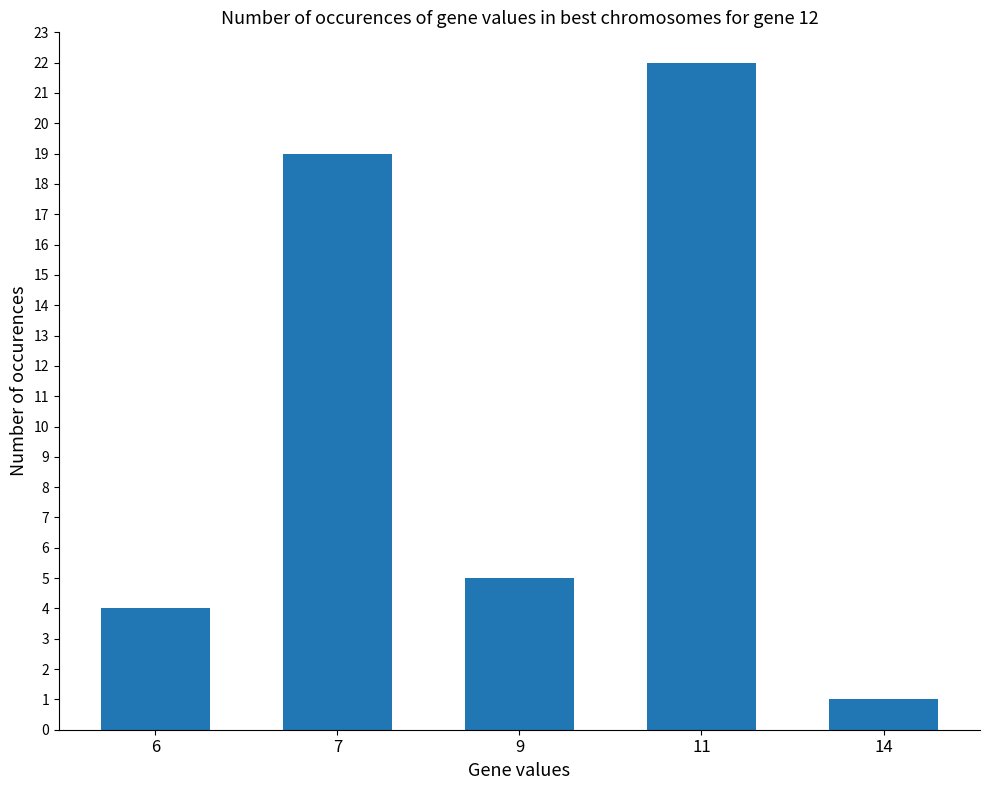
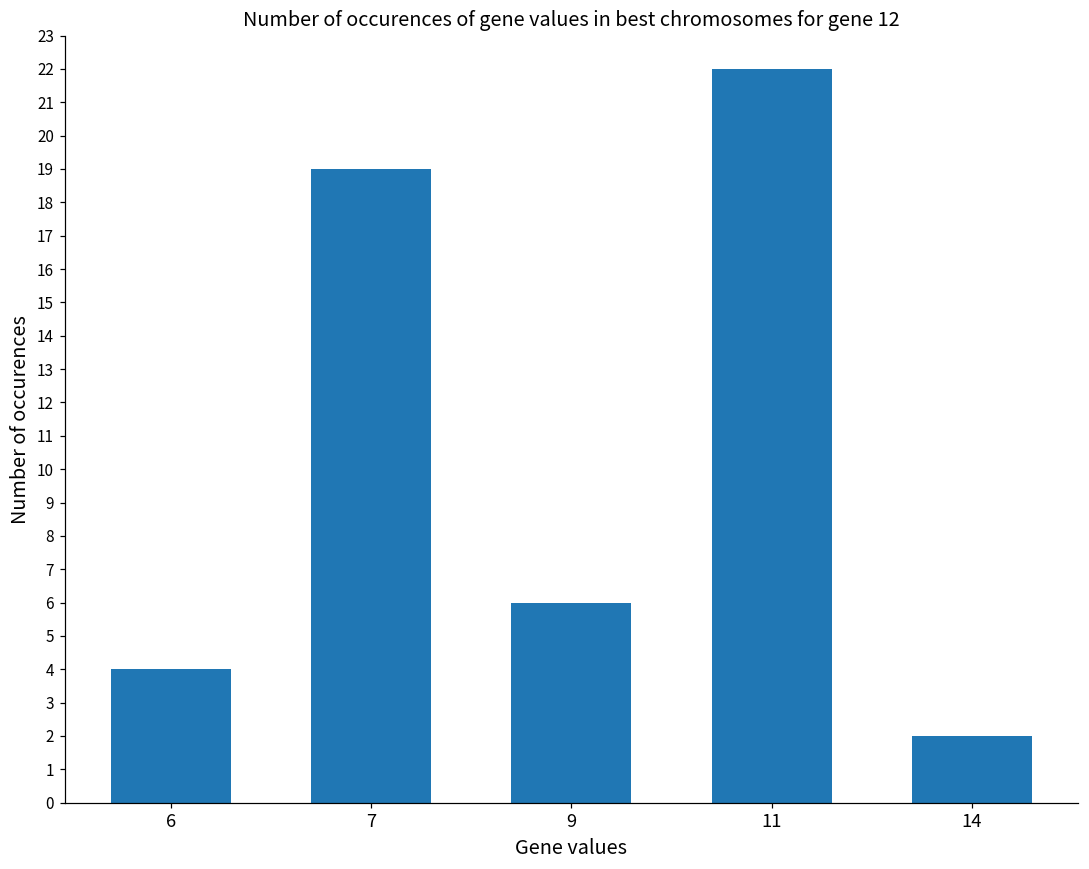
9: 5 -> 6
14: 1 -> 2
